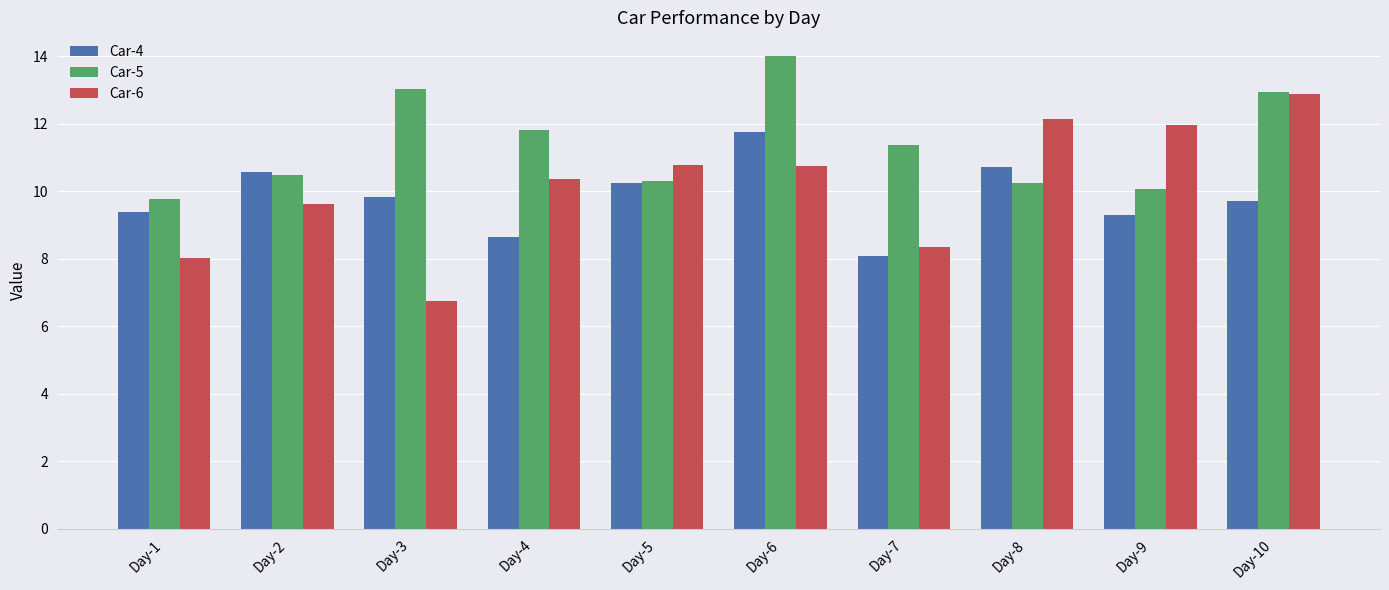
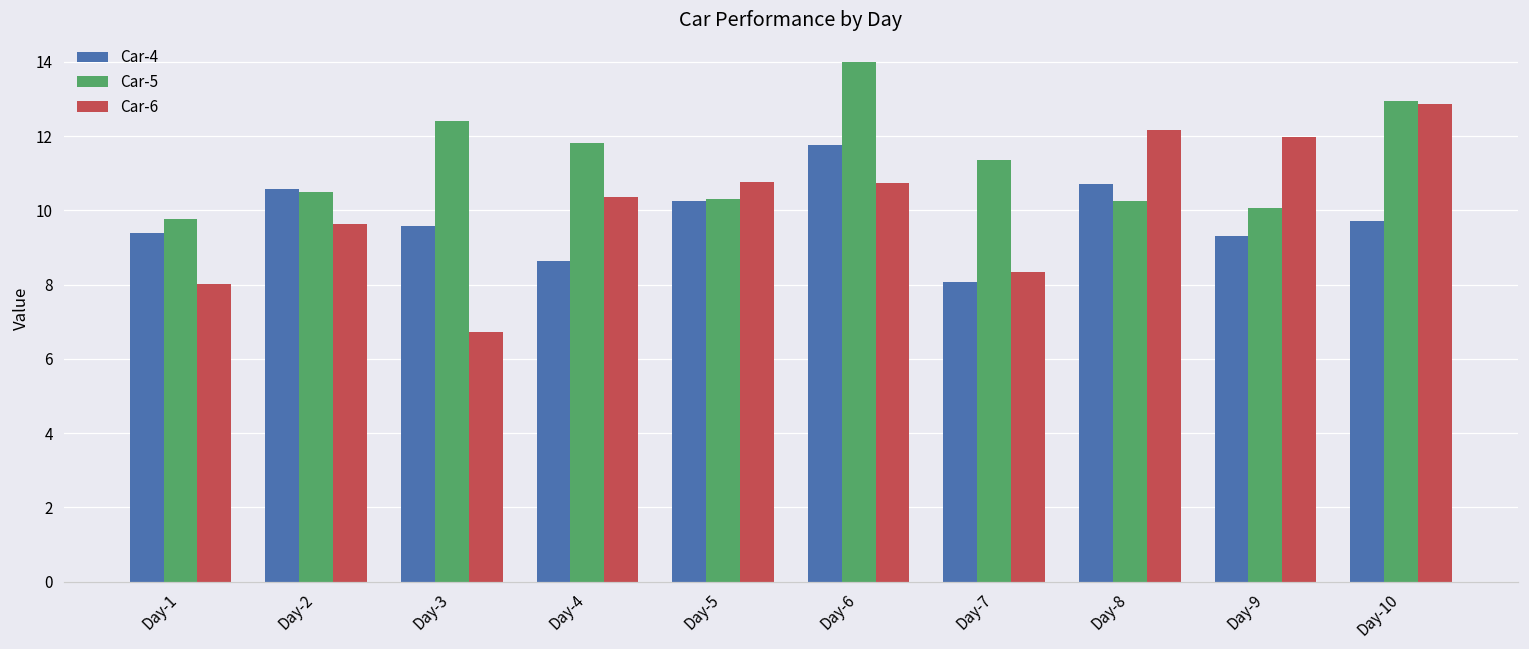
Car-4, Day-3: 9.8 -> 9.6
Car-5, Day-3: 13.0 -> 12.4
